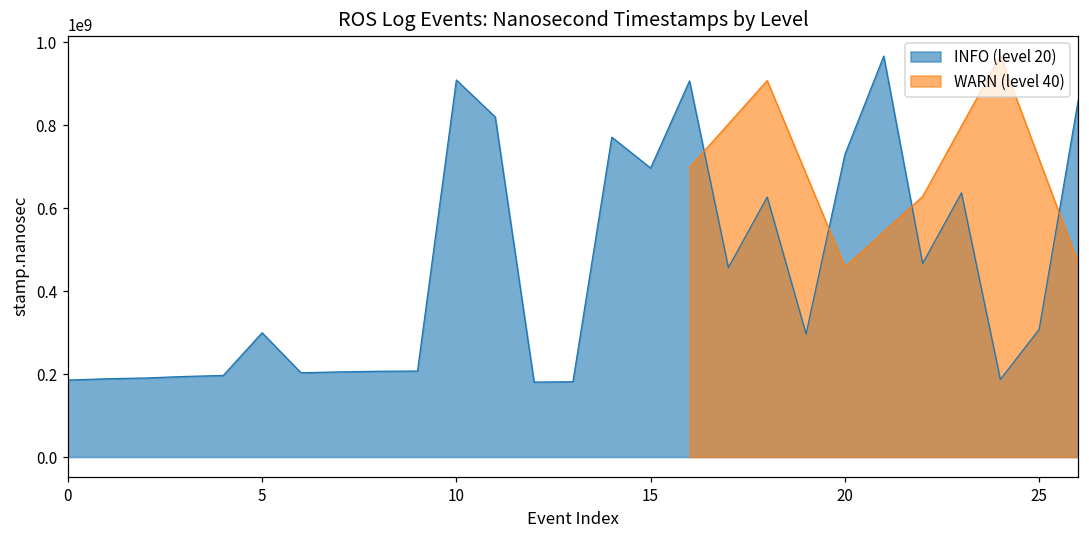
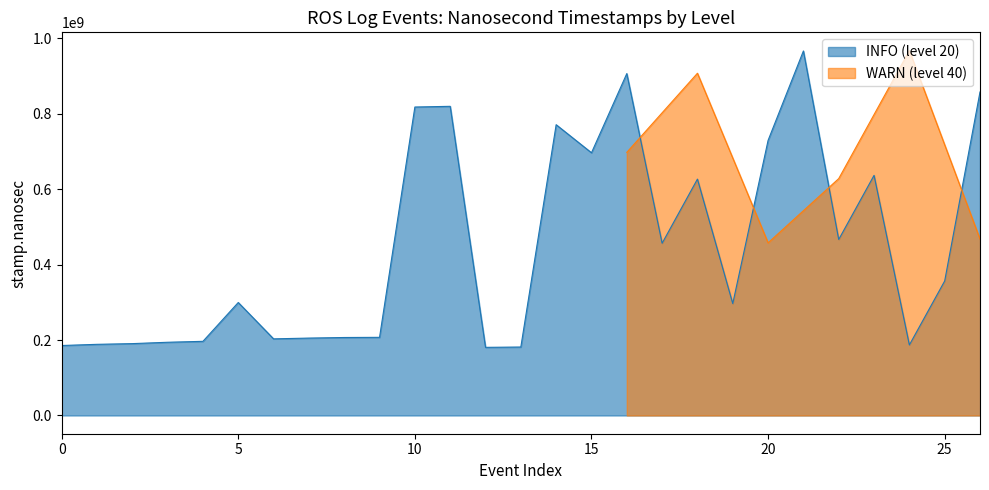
INFO (level 20), 10: 910000000 -> 820000000
INFO (level 20), 25: 310000000 -> 360000000
